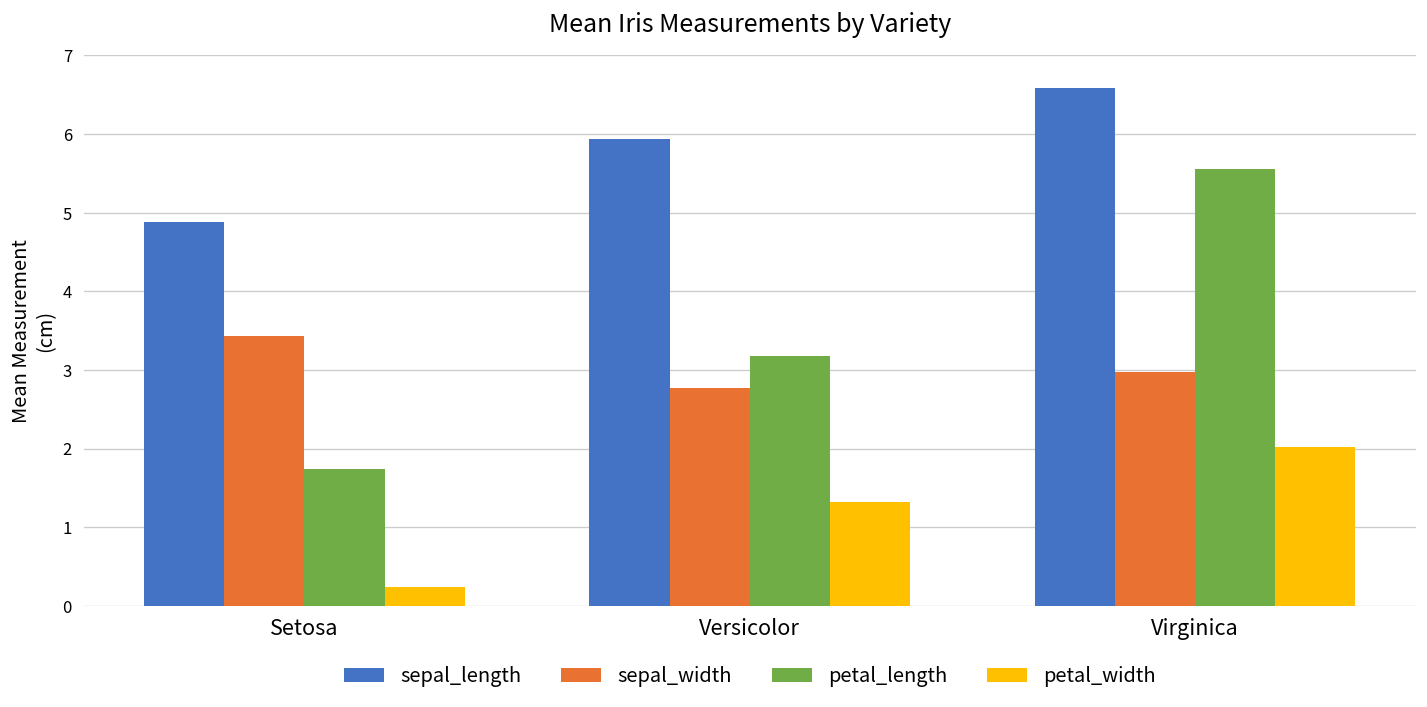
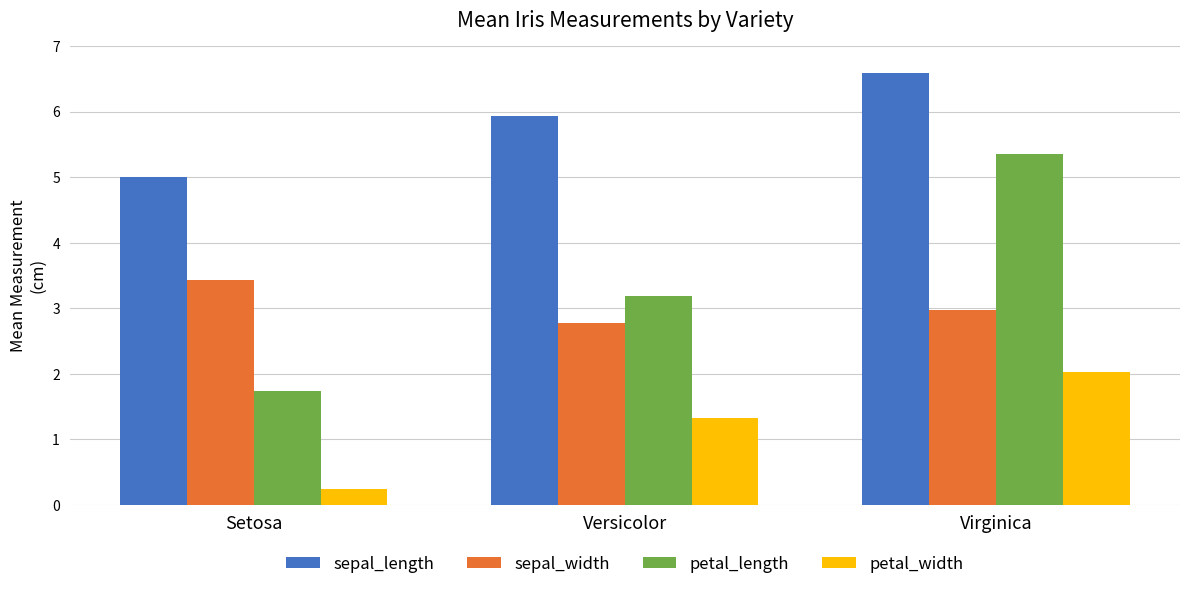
sepal_length, Setosa: 4.9 -> 5.0
petal_length, Virginica: 5.6 -> 5.4
